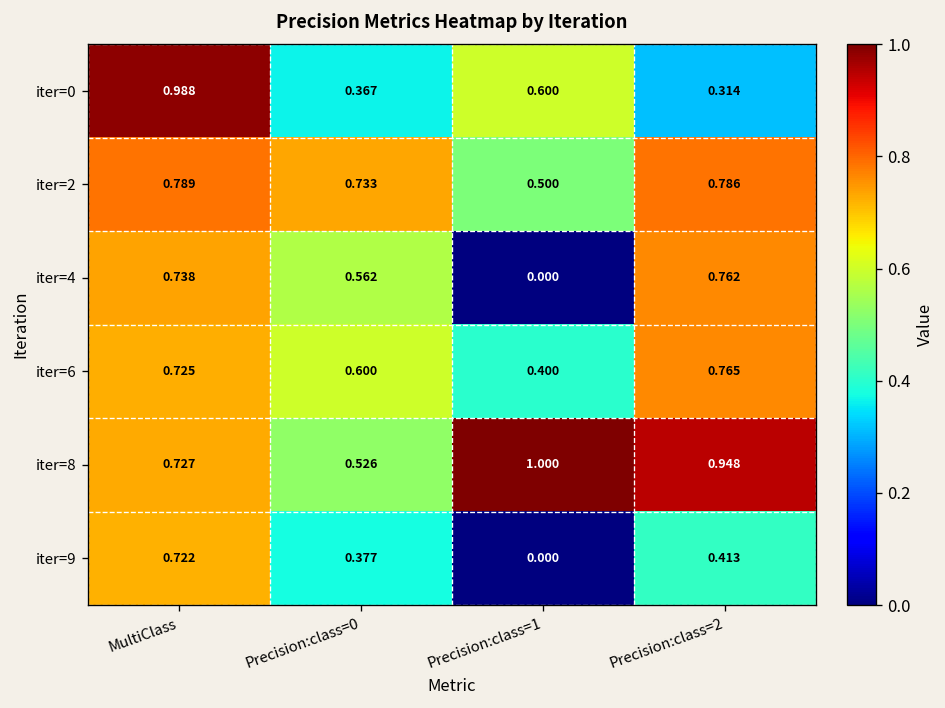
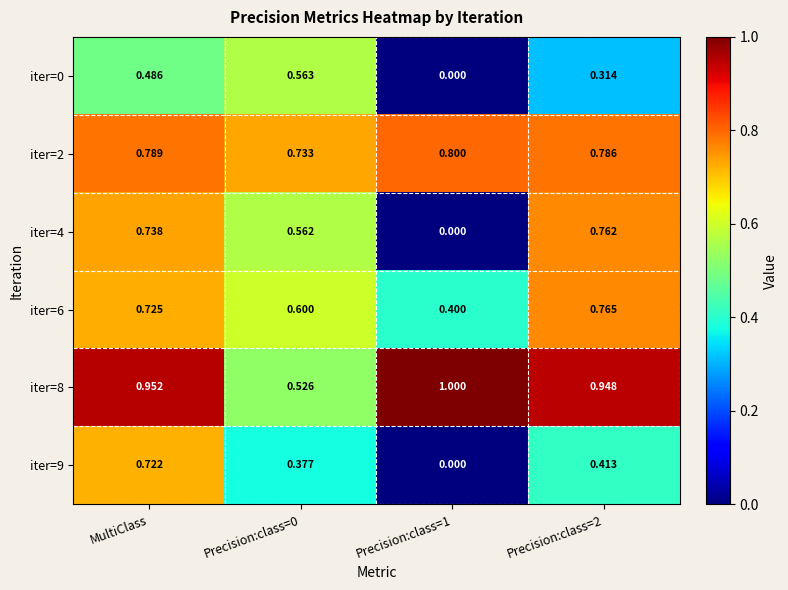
iter=0, MultiClass: 0.988 -> 0.486
iter=0, Precision:class=0: 0.367 -> 0.563
iter=0, Precision:class=1: 0.600 -> 0.000
iter=2, Precision:class=1: 0.500 -> 0.800
iter=8, MultiClass: 0.727 -> 0.952
